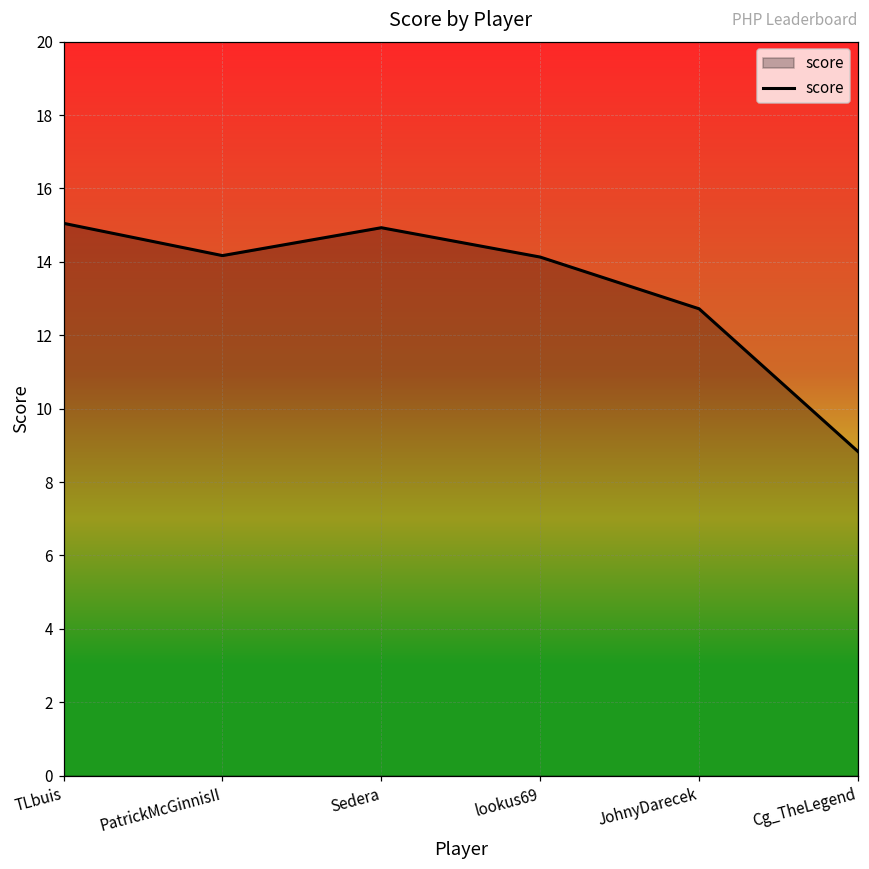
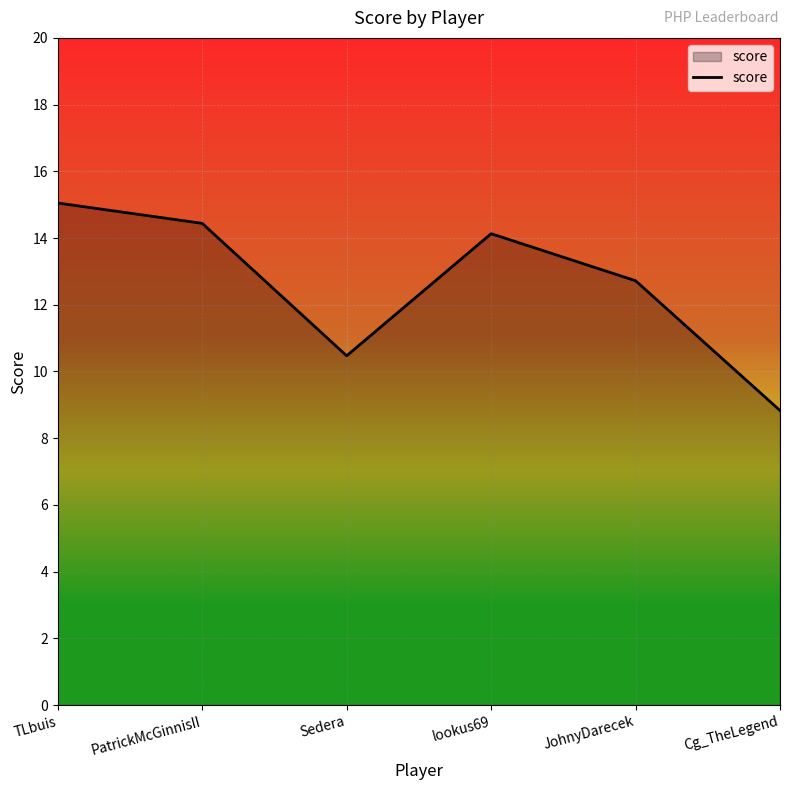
PatrickMcGinnisII: 14.2 -> 14.4
Sedera: 14.9 -> 10.5
